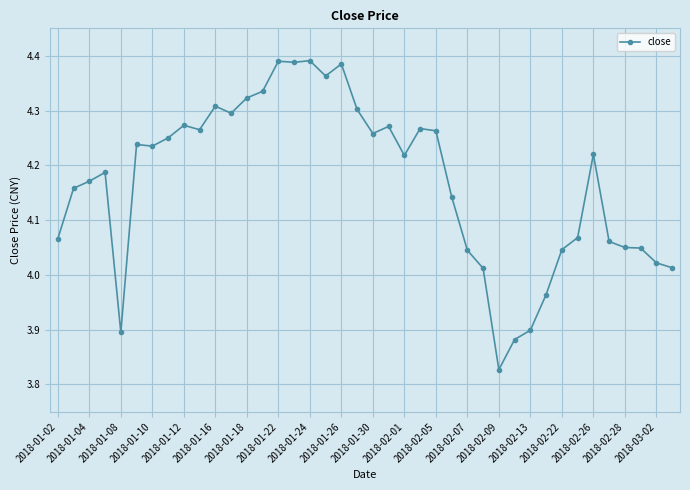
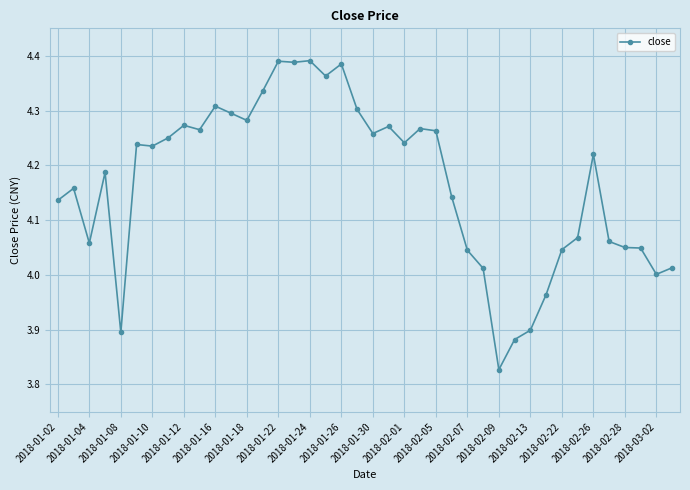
2018-01-02: 4.07 -> 4.14
2018-01-04: 4.17 -> 4.06
2018-01-18: 4.32 -> 4.28
2018-02-01: 4.22 -> 4.24
2018-03-02: 4.02 -> 4.00
